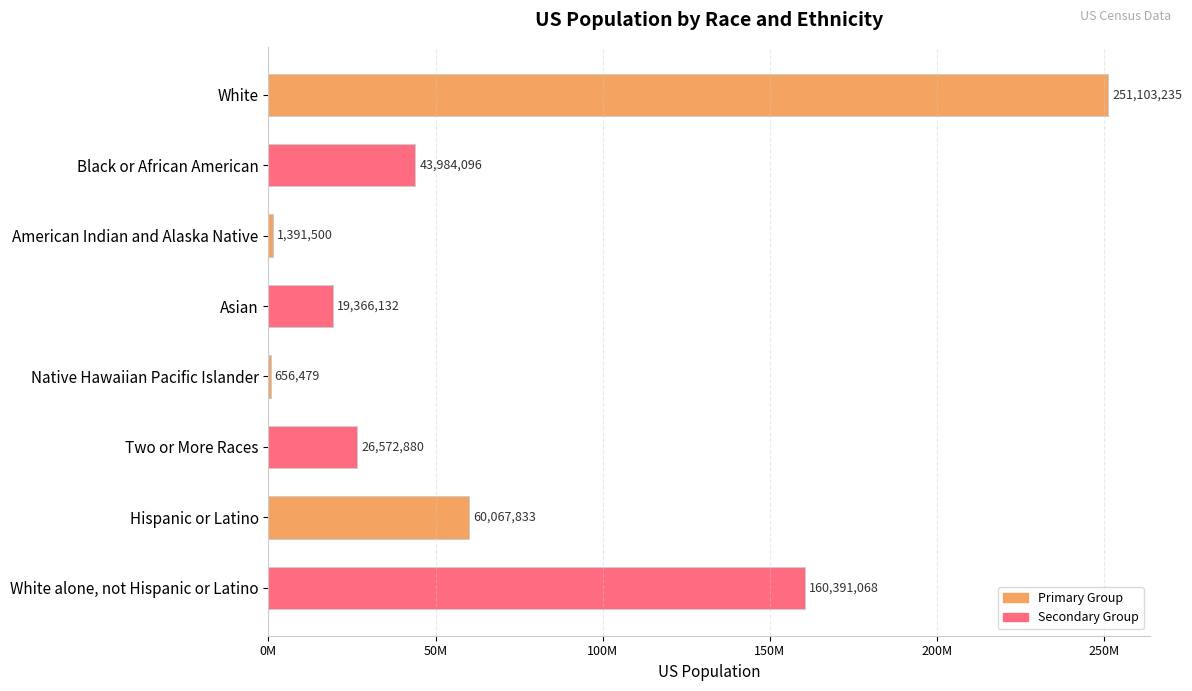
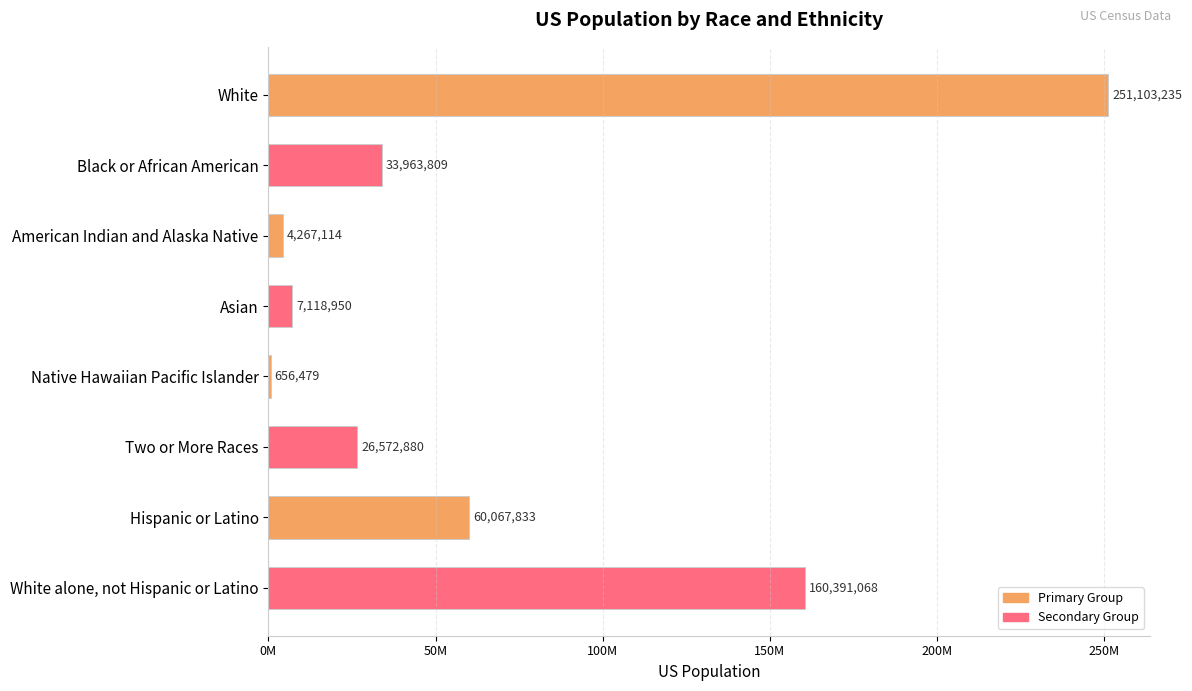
Black or African American: 43,984,096 -> 33,963,809
American Indian and Alaska Native: 1,391,500 -> 4,267,114
Asian: 19,366,132 -> 7,118,950
